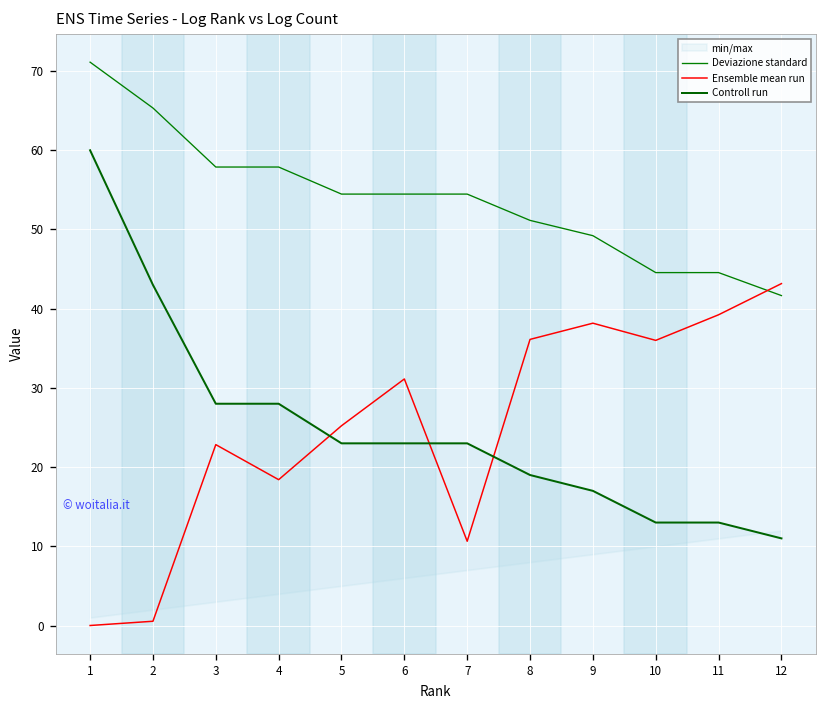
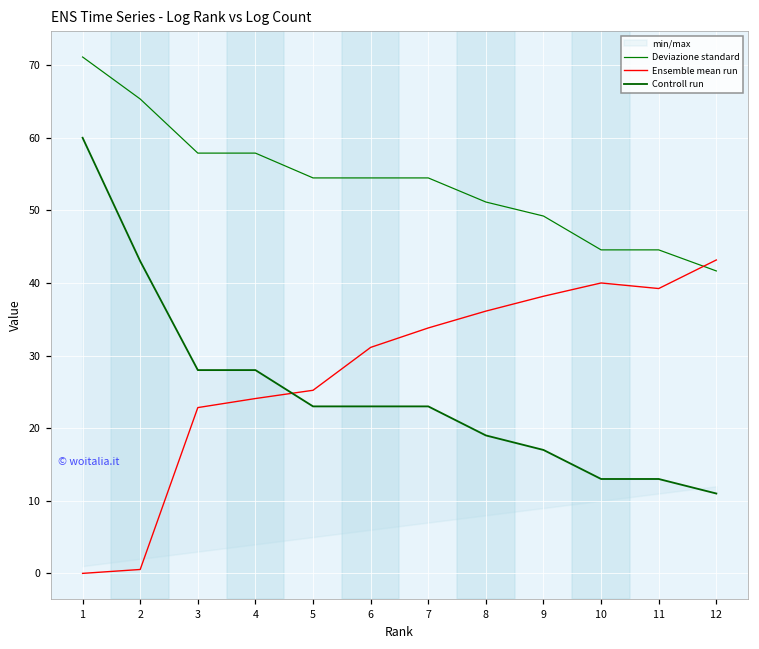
Ensemble mean run, 4: 18 -> 24
Ensemble mean run, 7: 11 -> 34
Ensemble mean run, 10: 36 -> 40
